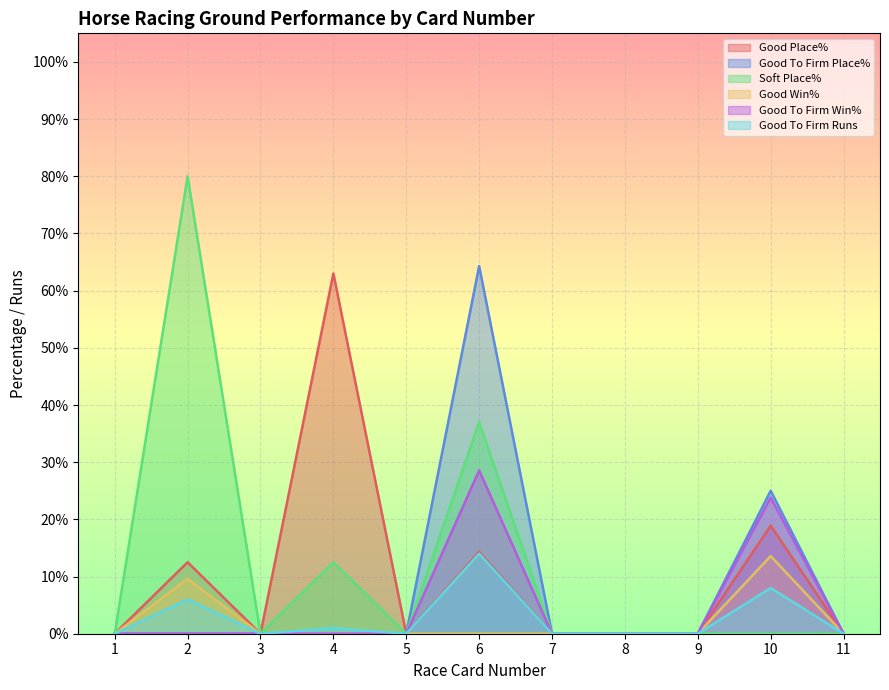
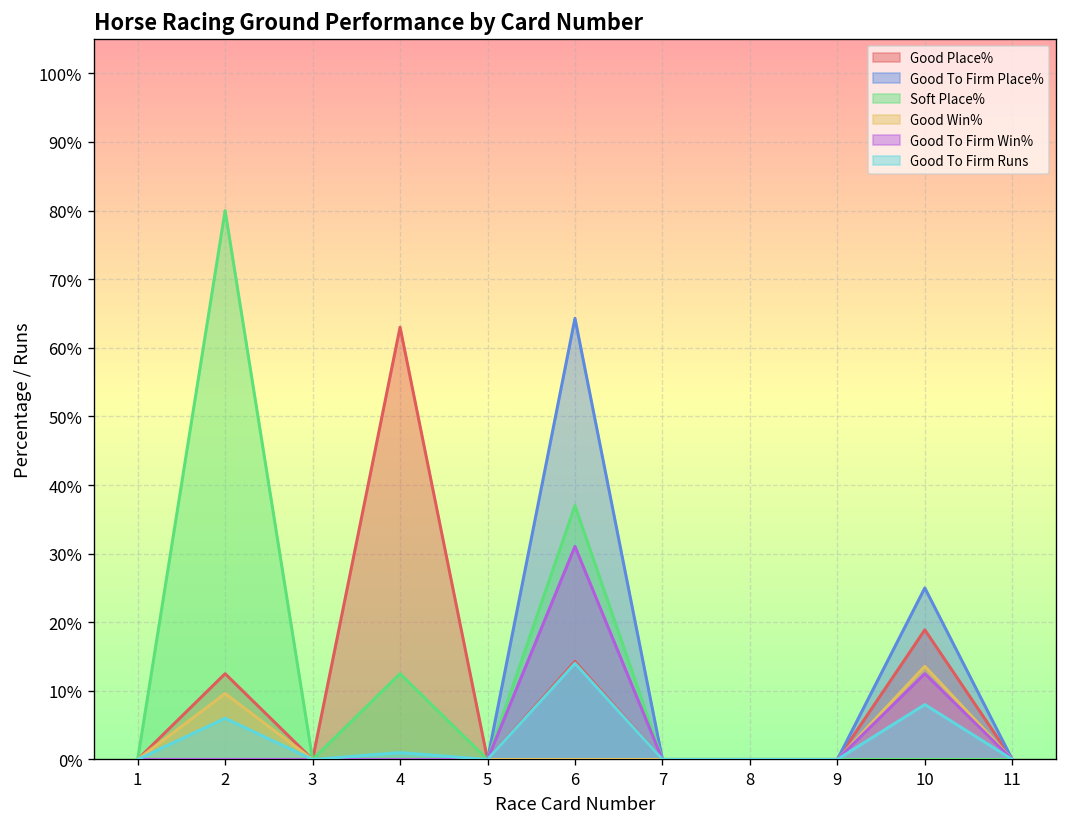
Good To Firm Win%, 6: 29% -> 31%
Good To Firm Win%, 10: 24% -> 13%
